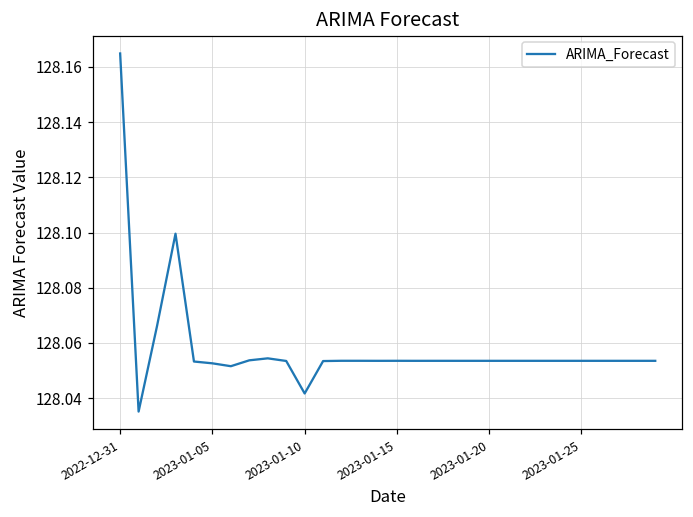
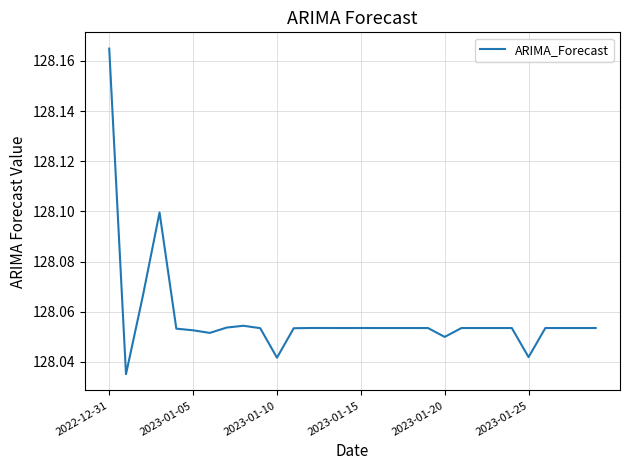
2023-01-20: 128.054 -> 128.050
2023-01-25: 128.054 -> 128.042
